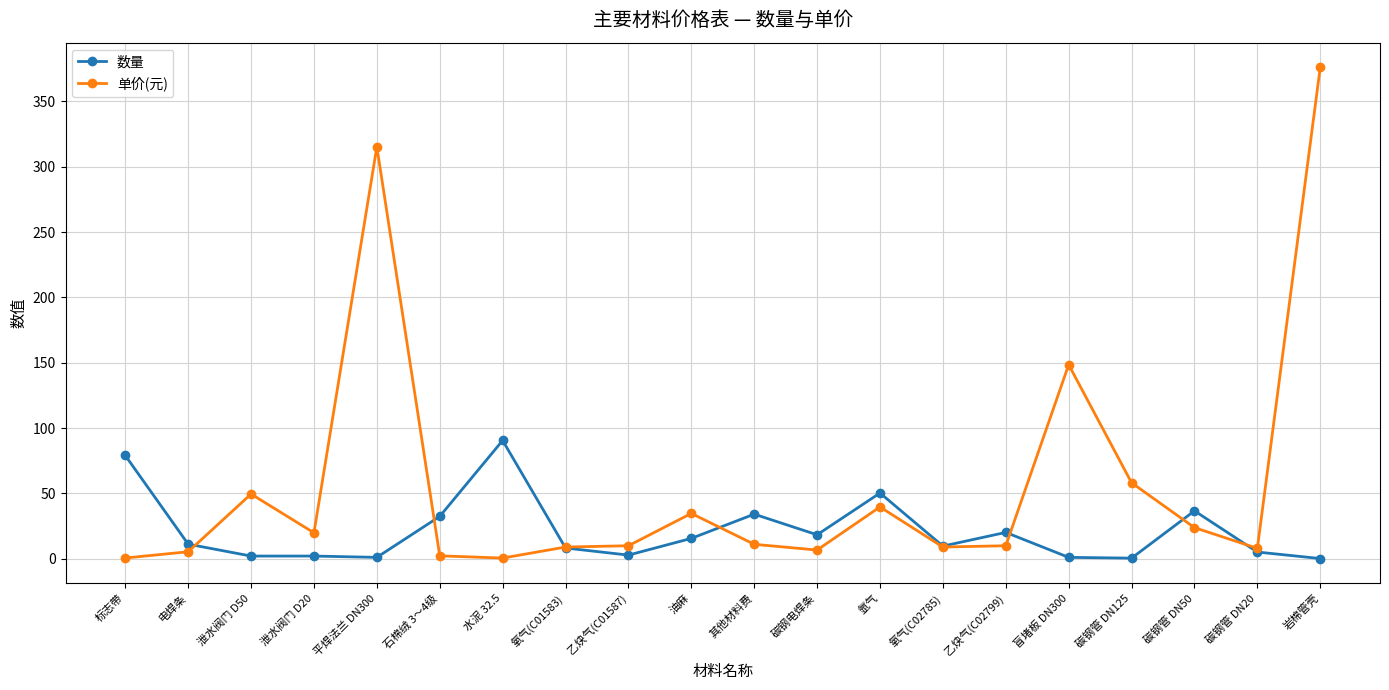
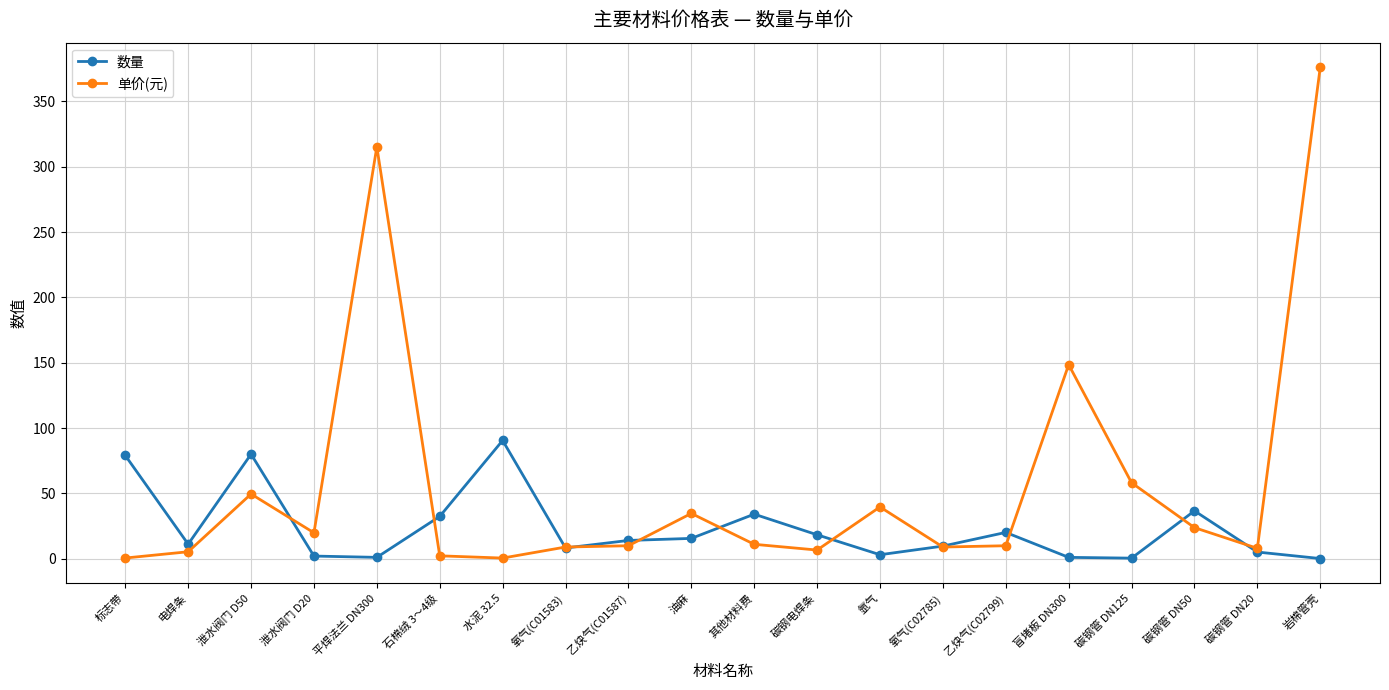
数量, 泄水阀门 D50: 2 -> 80
数量, 乙炔气(C01587): 3 -> 14
数量, 氩气: 50 -> 3
